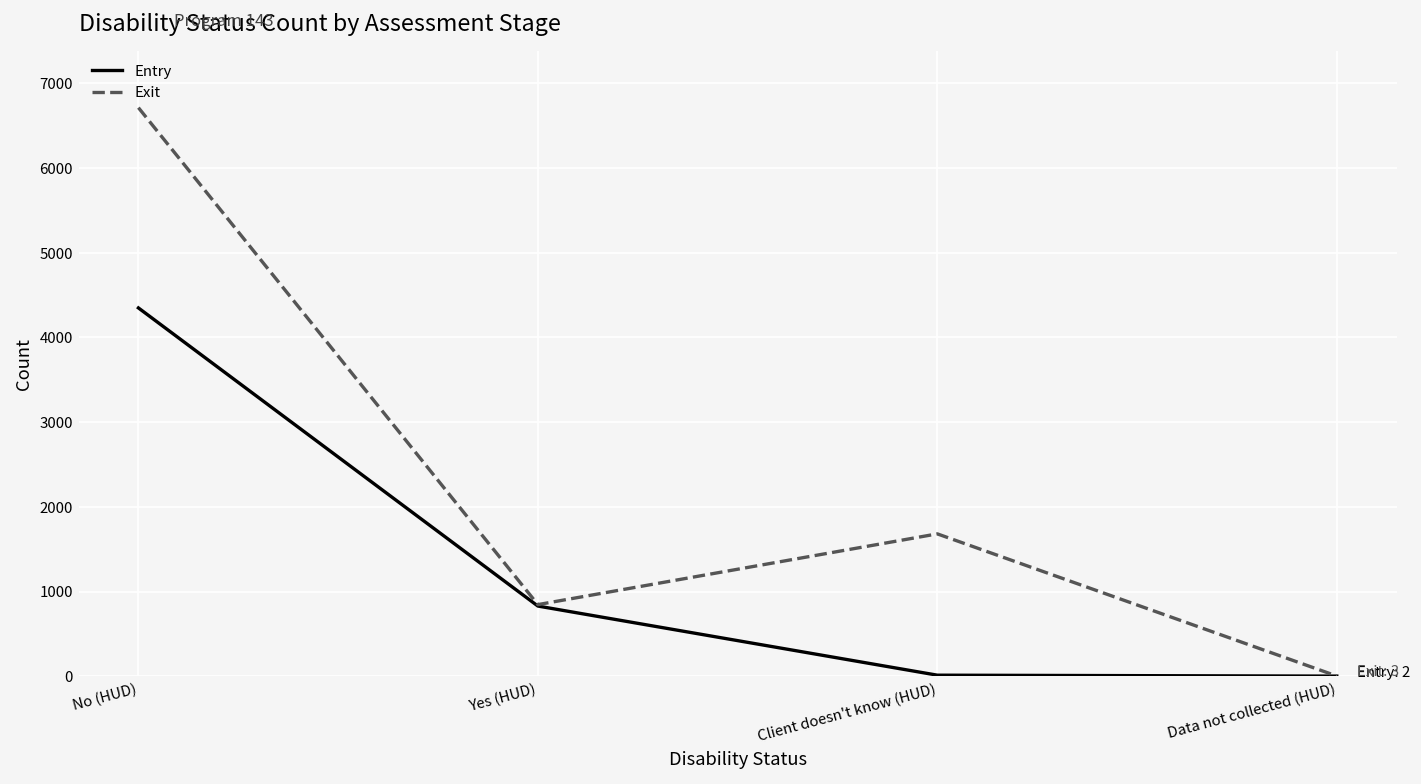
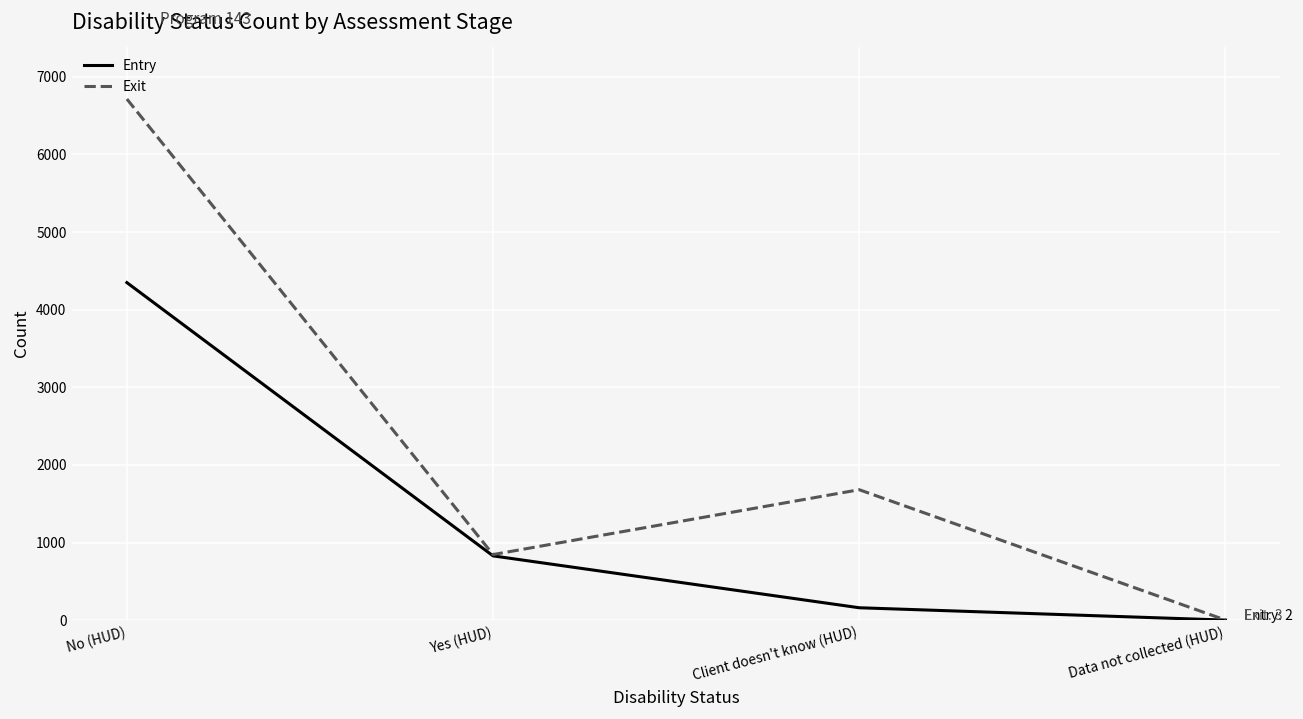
Entry, Client doesn't know (HUD): 0 -> 200
